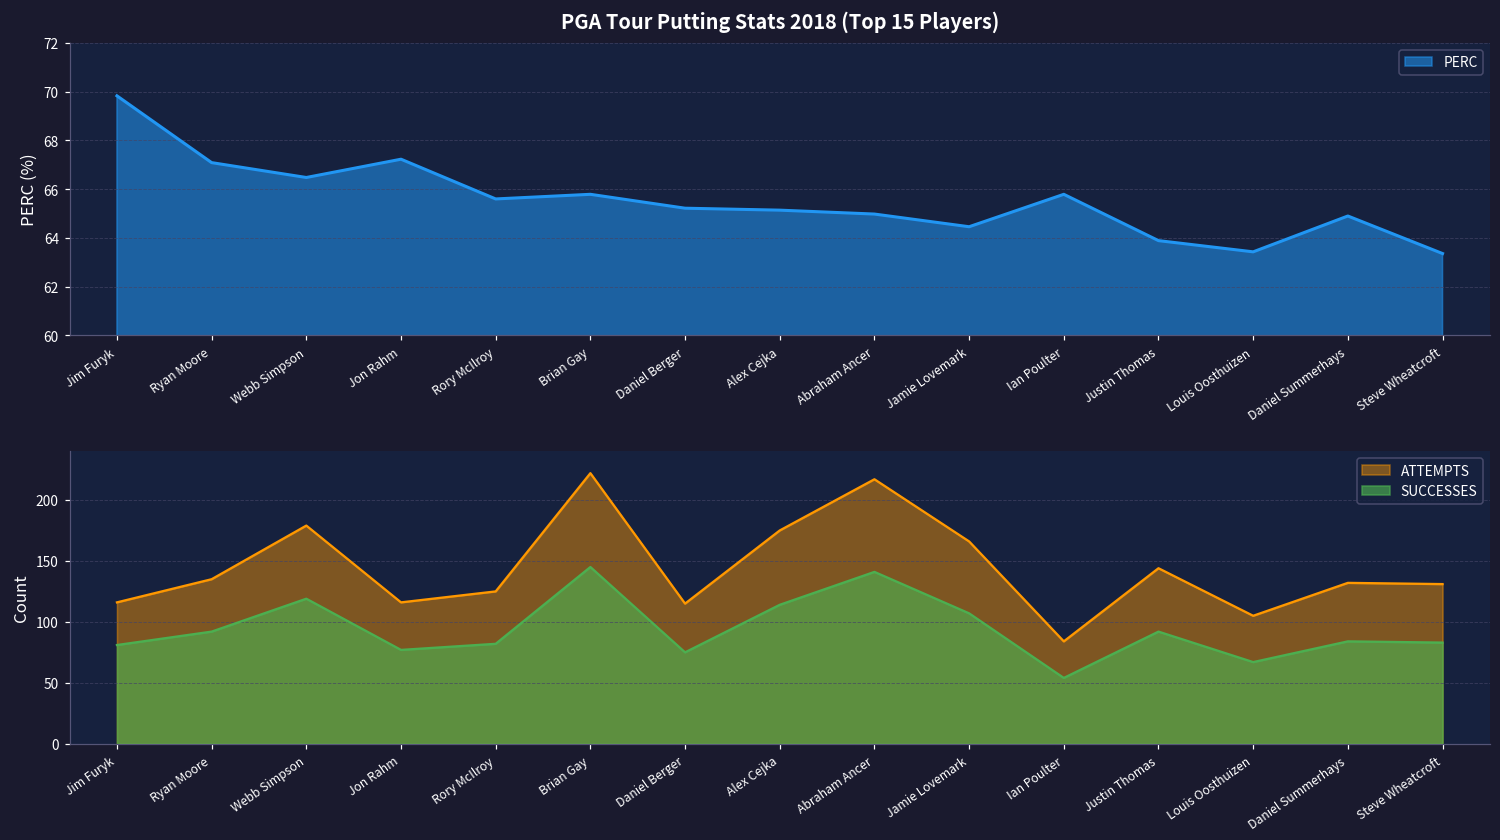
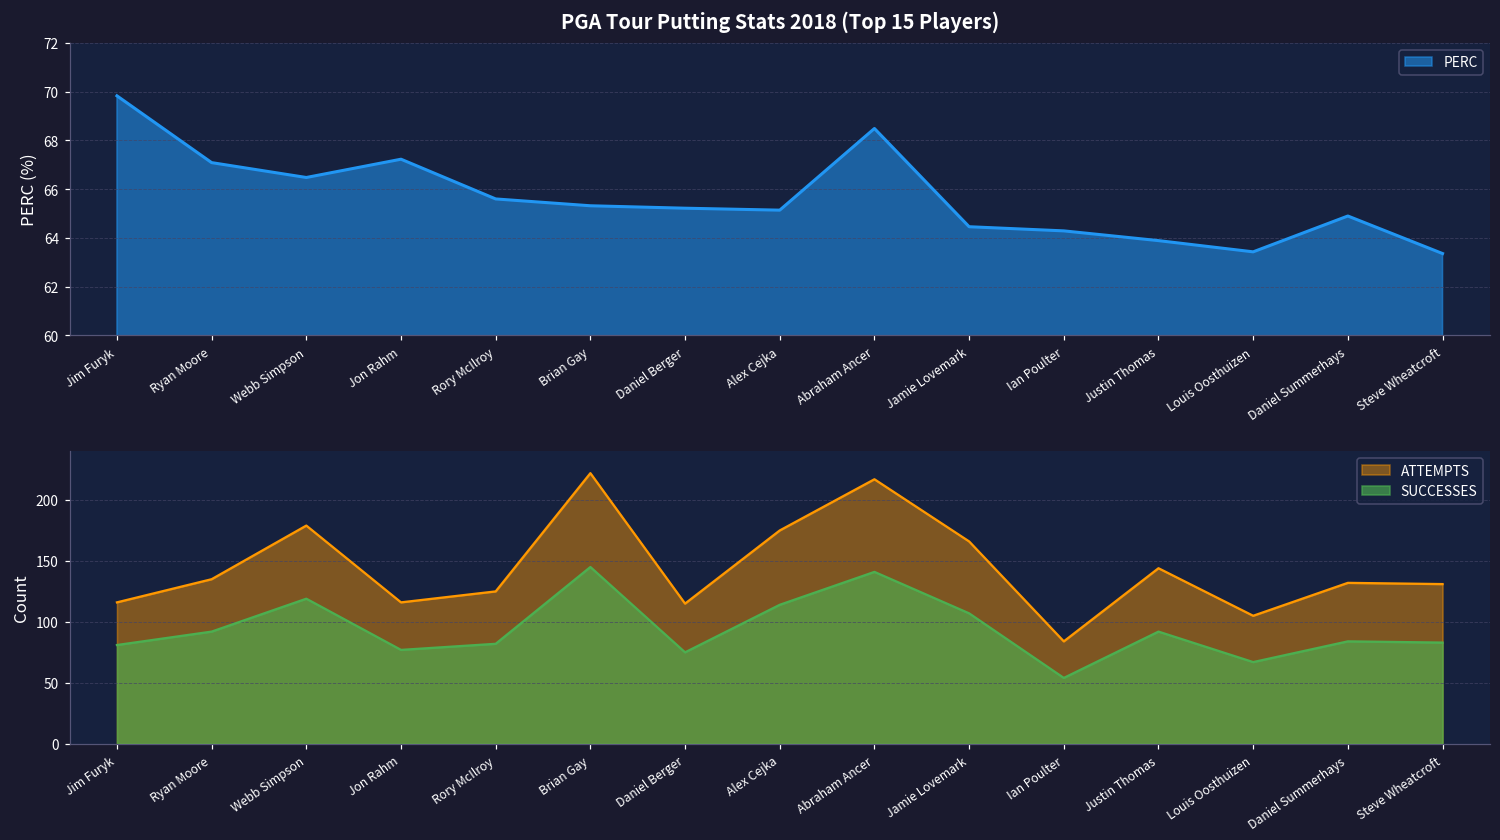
PGA Tour Putting Stats 2018 (Top 15 Players), Brian Gay: 65.8 -> 65.3
PGA Tour Putting Stats 2018 (Top 15 Players), Abraham Ancer: 65.0 -> 68.5
PGA Tour Putting Stats 2018 (Top 15 Players), Ian Poulter: 65.8 -> 64.3
